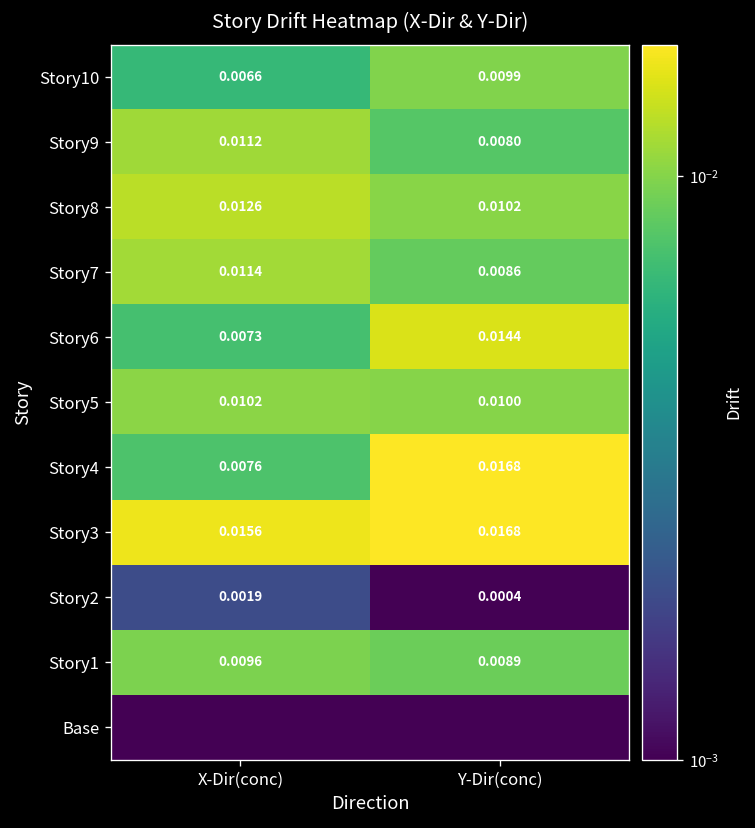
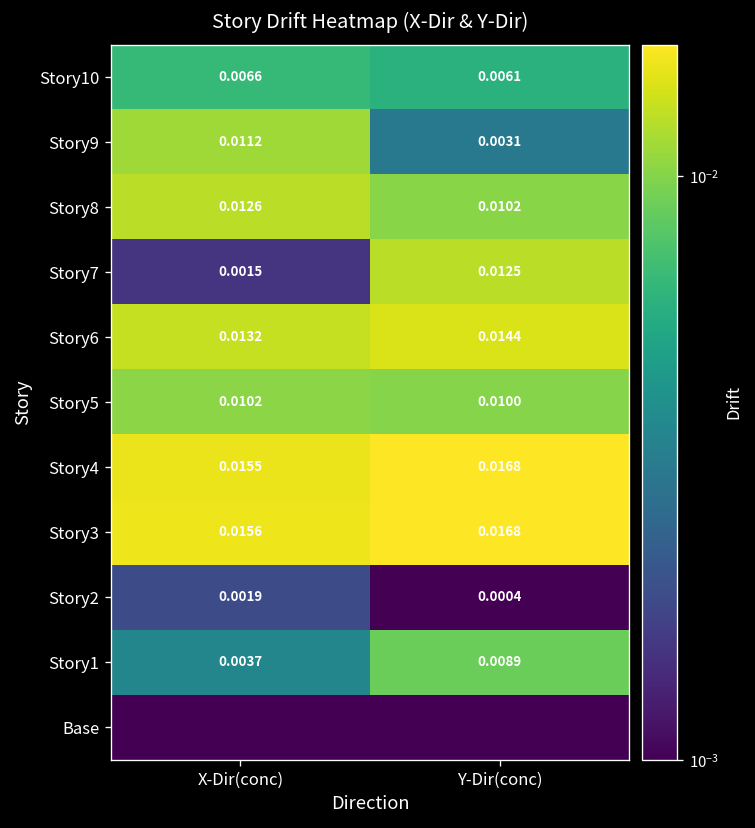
Story10, Y-Dir(conc): 0.0099 -> 0.0061
Story9, Y-Dir(conc): 0.0080 -> 0.0031
Story7, X-Dir(conc): 0.0114 -> 0.0015
Story7, Y-Dir(conc): 0.0086 -> 0.0125
Story6, X-Dir(conc): 0.0073 -> 0.0132
Story4, X-Dir(conc): 0.0076 -> 0.0155
Story1, X-Dir(conc): 0.0096 -> 0.0037
